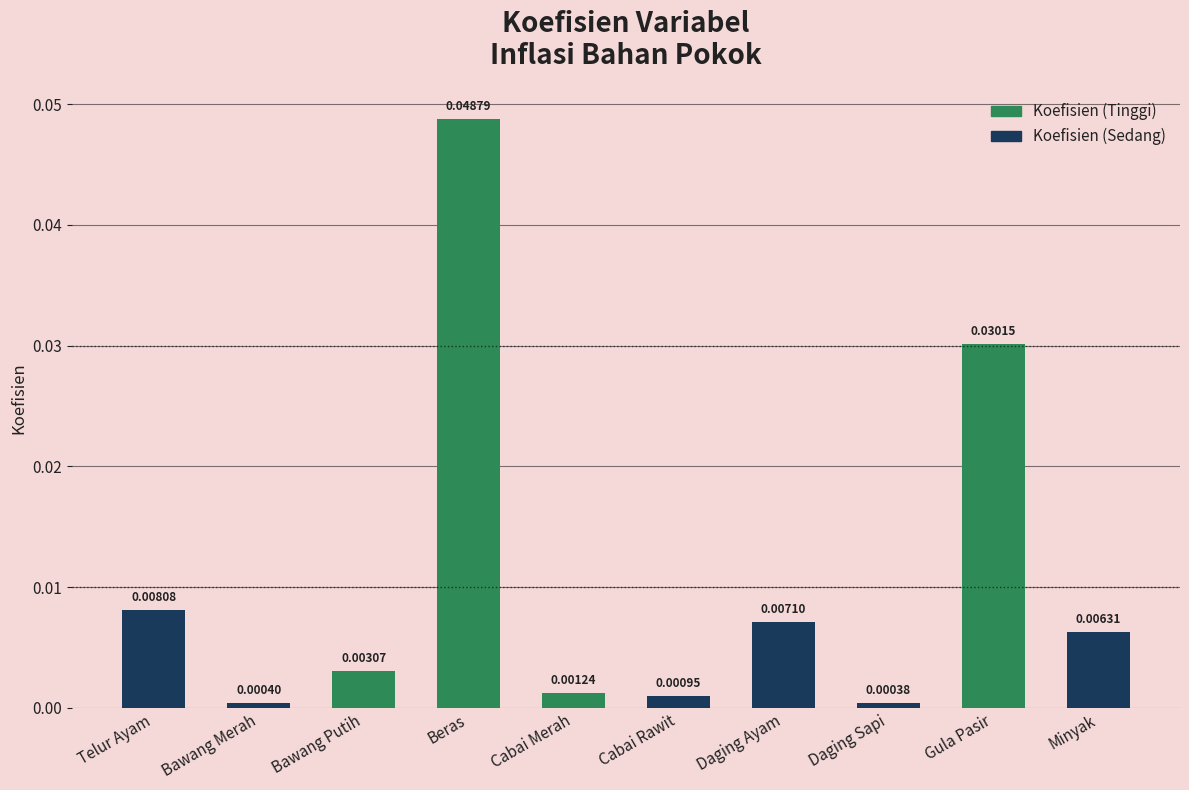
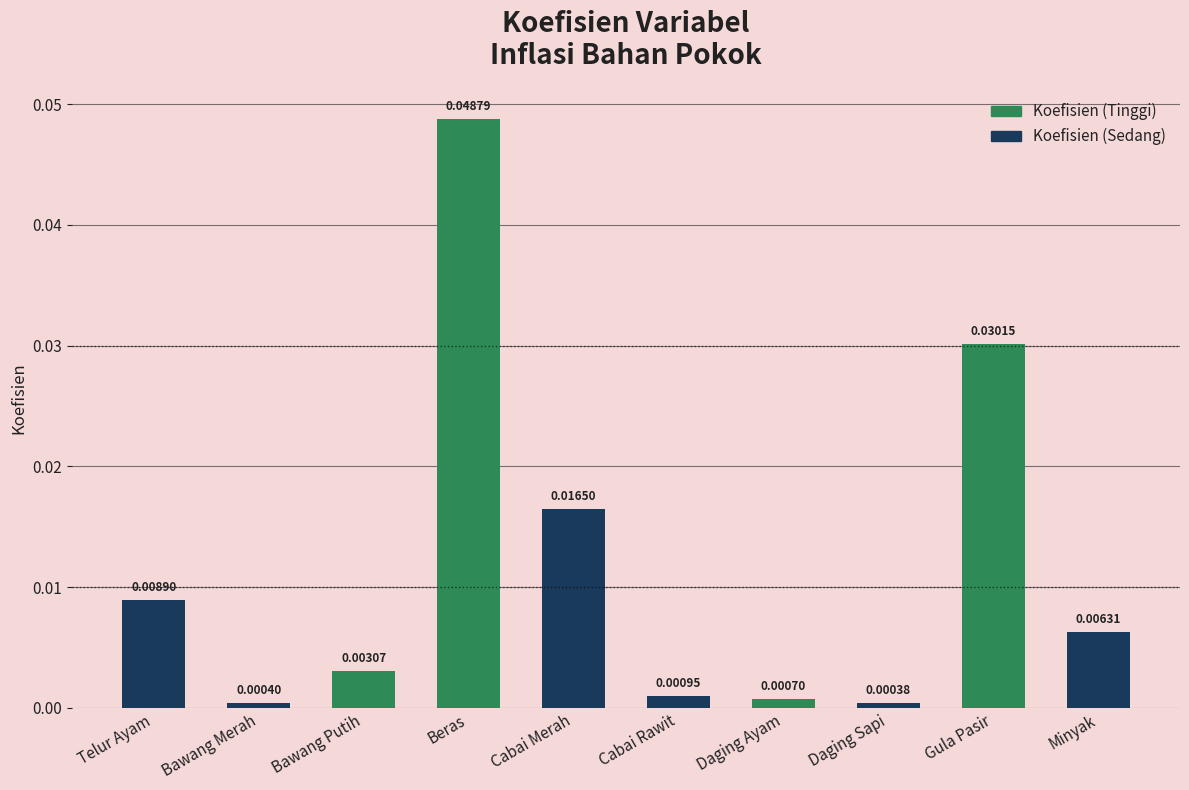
Telur Ayam: 0.00808 -> 0.00890
Cabai Merah: 0.00124 -> 0.01650
Daging Ayam: 0.00710 -> 0.00070
